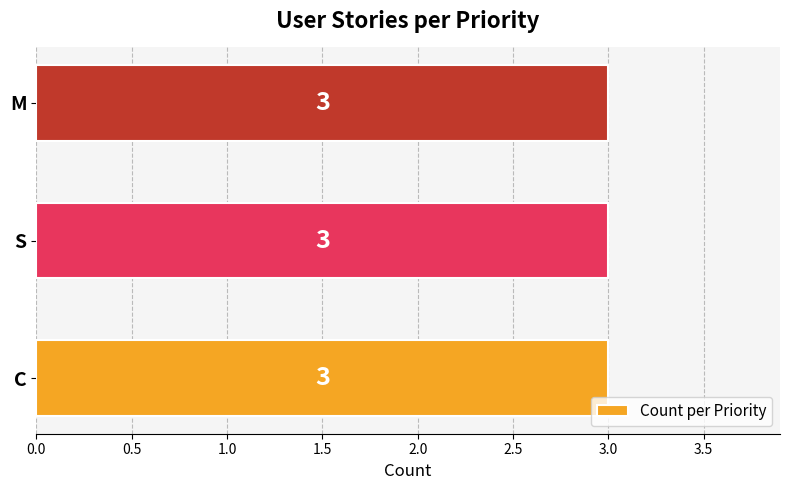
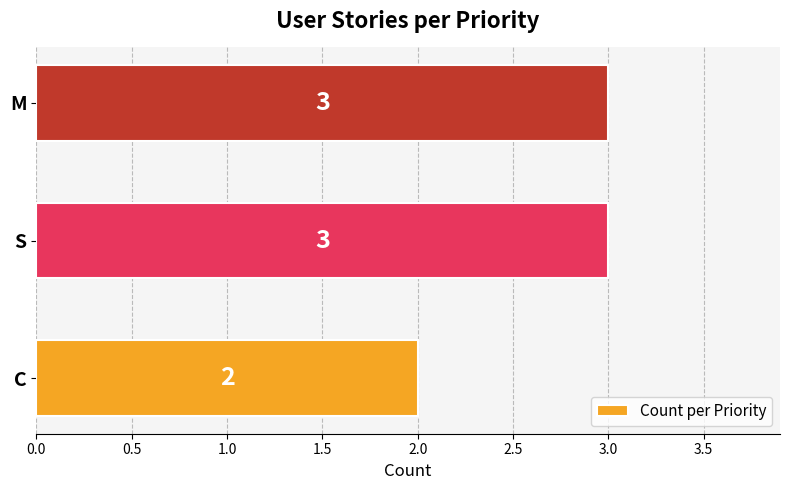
C: 3 -> 2
